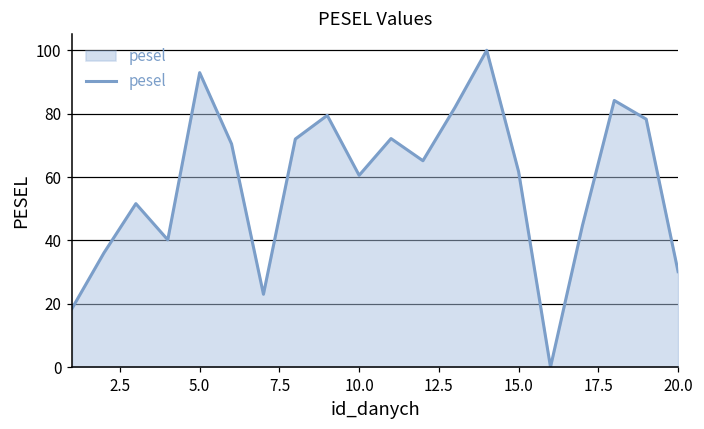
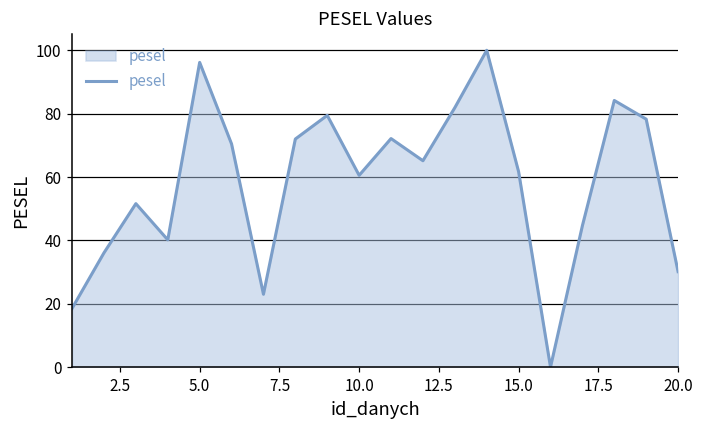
5.0: 93 -> 96
